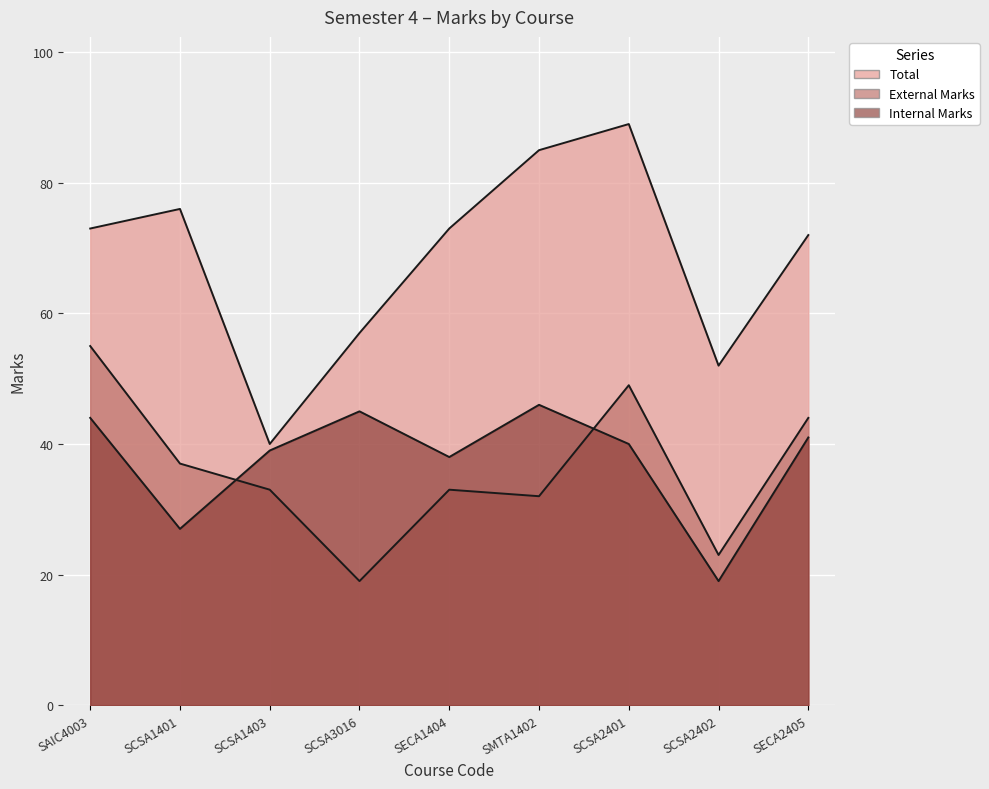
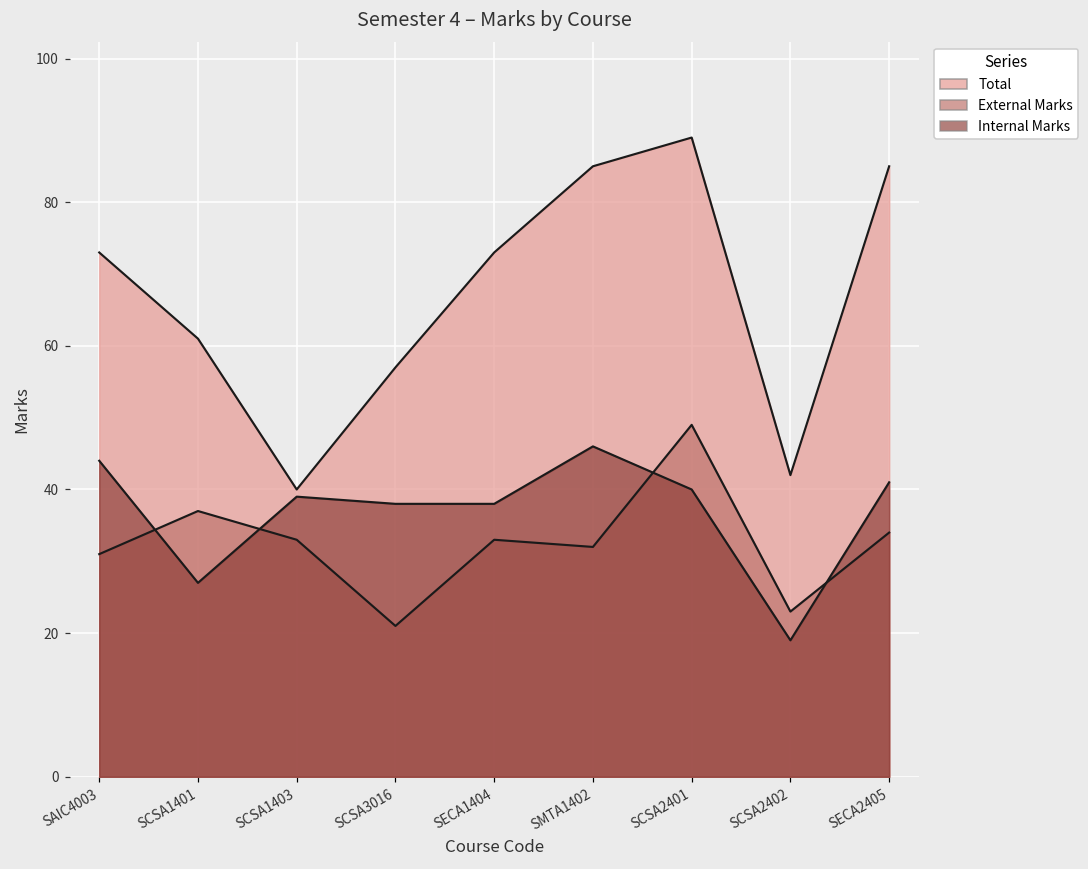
External Marks, SAIC4003: 55 -> 31
Total, SCSA1401: 76 -> 61
External Marks, SCSA3016: 19 -> 21
Internal Marks, SCSA3016: 45 -> 38
Total, SCSA2402: 52 -> 42
Total, SECA2405: 72 -> 85
External Marks, SECA2405: 44 -> 34
